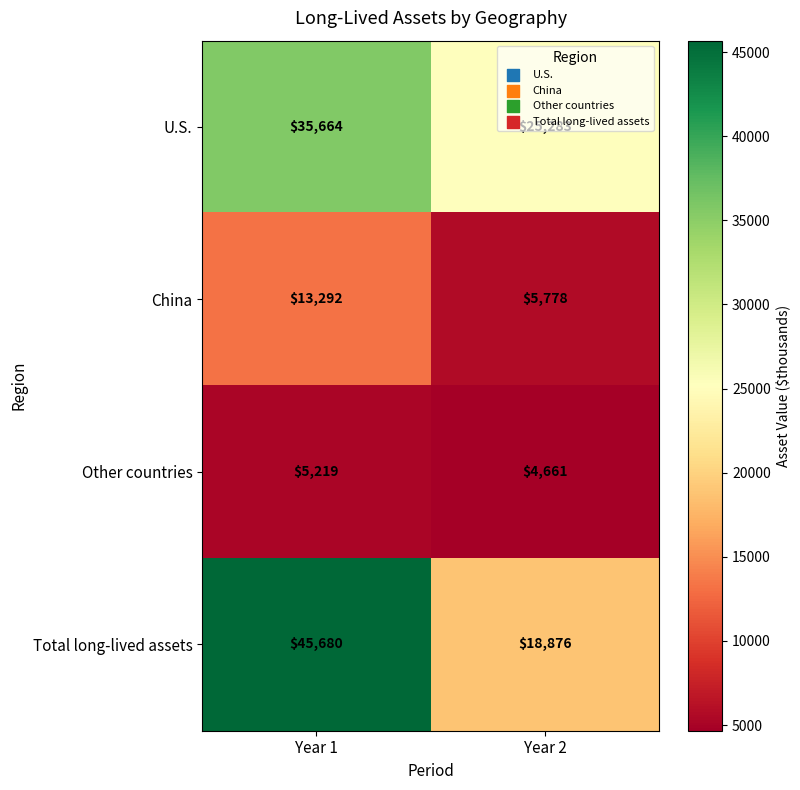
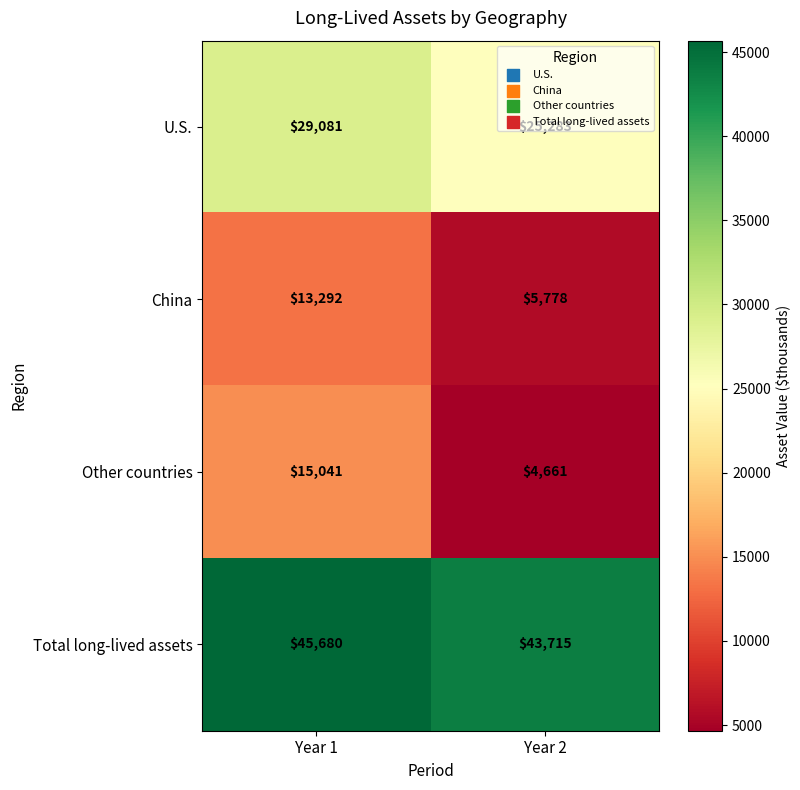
U.S., Year 1: $35,664 -> $29,081
Other countries, Year 1: $5,219 -> $15,041
Total long-lived assets, Year 2: $18,876 -> $43,715
